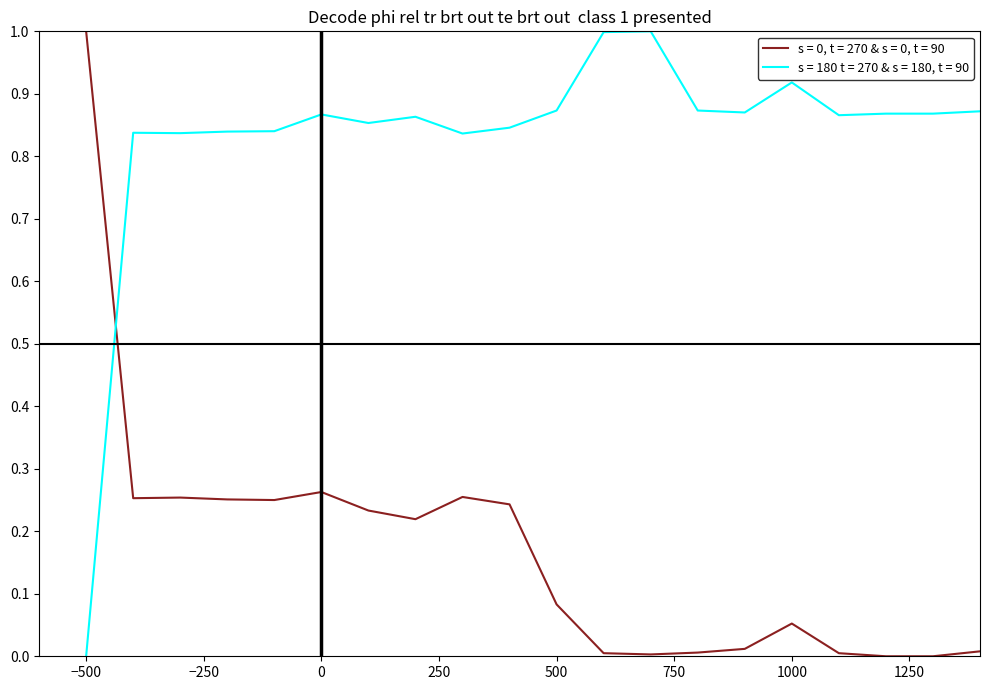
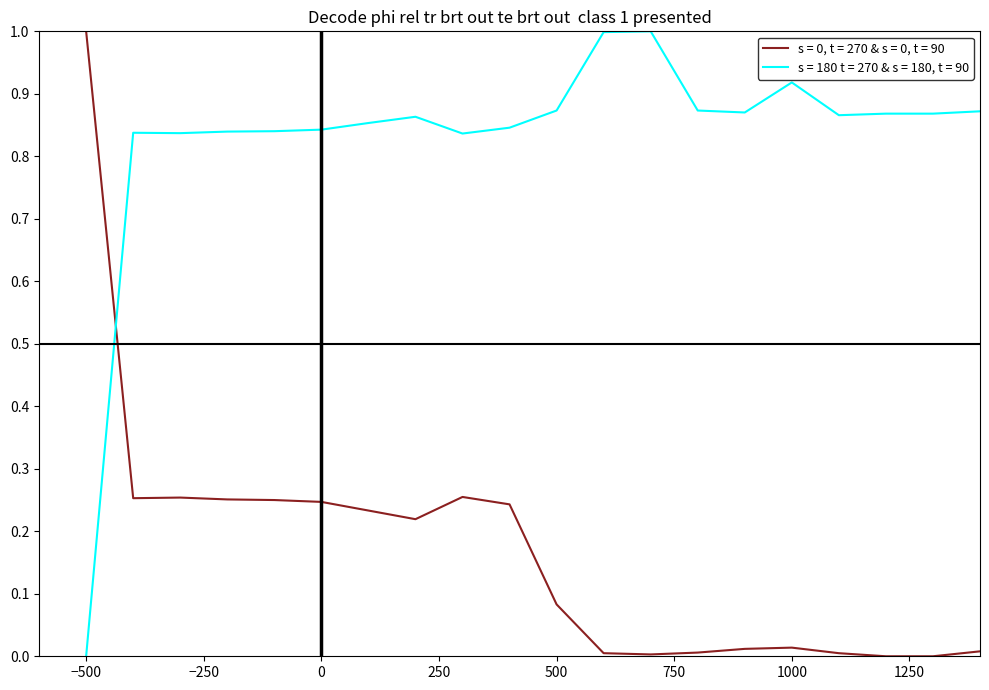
s = 0, t = 270 & s = 0, t = 90, 0: 0.26 -> 0.25
s = 180 t = 270 & s = 180, t = 90, 0: 0.87 -> 0.84
s = 0, t = 270 & s = 0, t = 90, 1000: 0.05 -> 0.01
